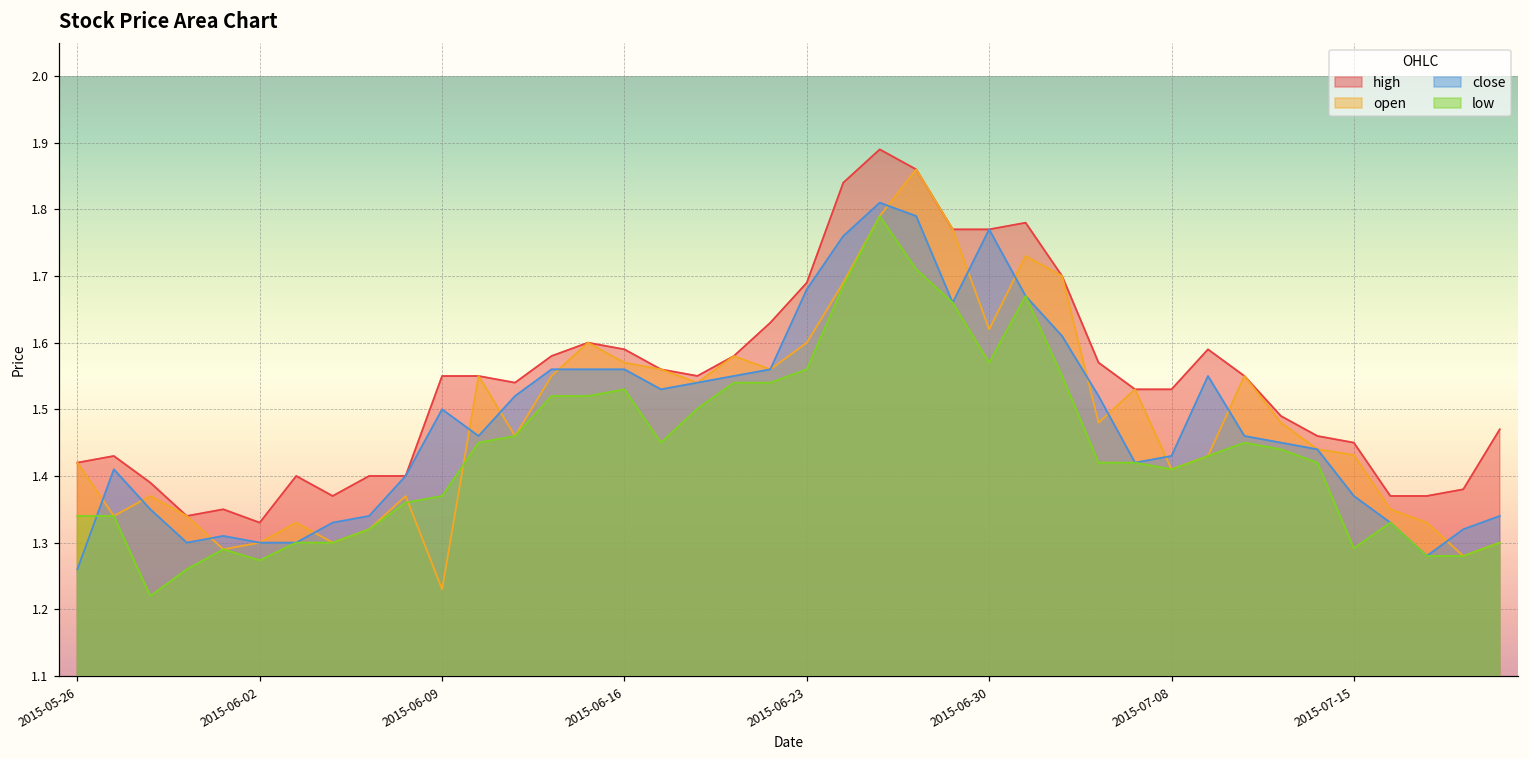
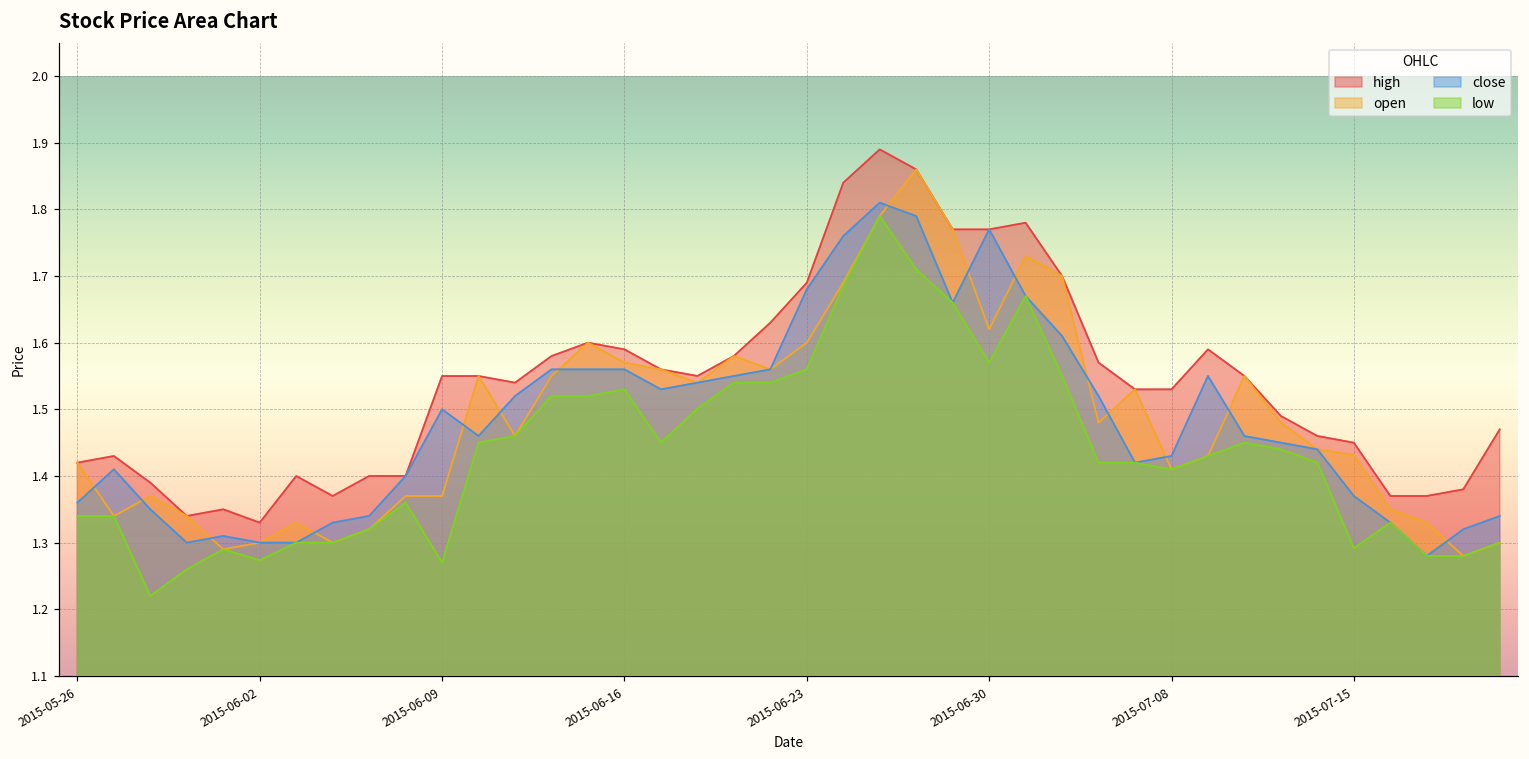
close, 2015-05-26: 1.26 -> 1.36
open, 2015-06-09: 1.23 -> 1.37
low, 2015-06-09: 1.37 -> 1.27
